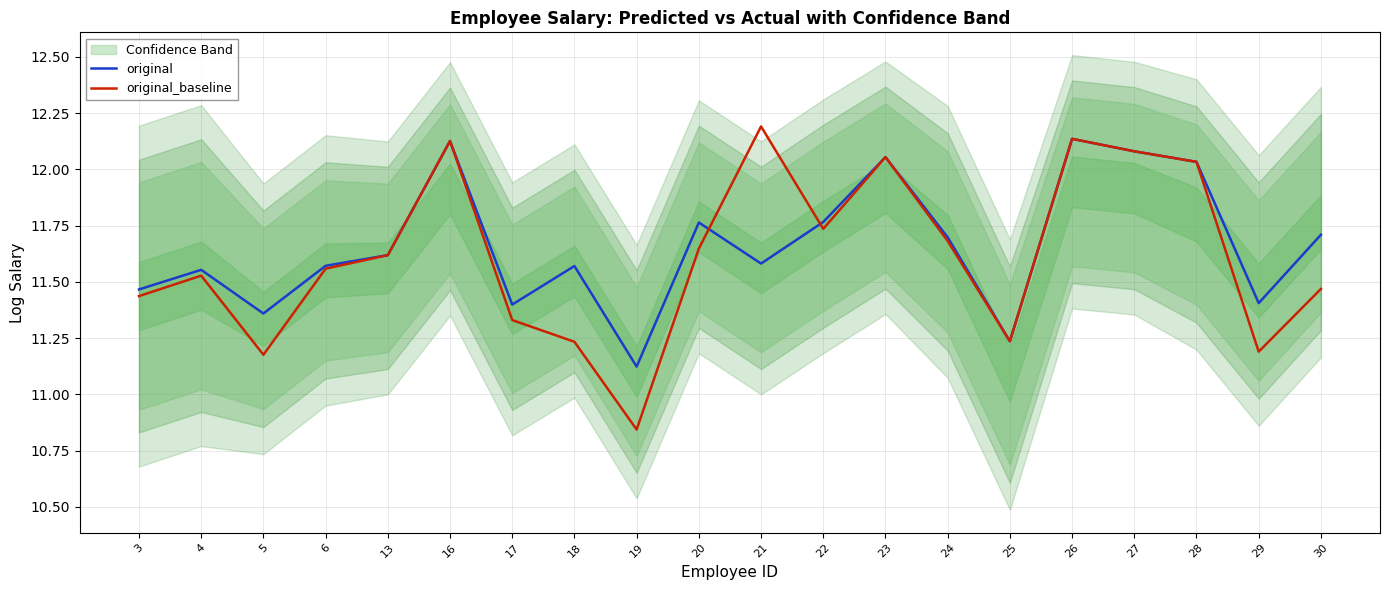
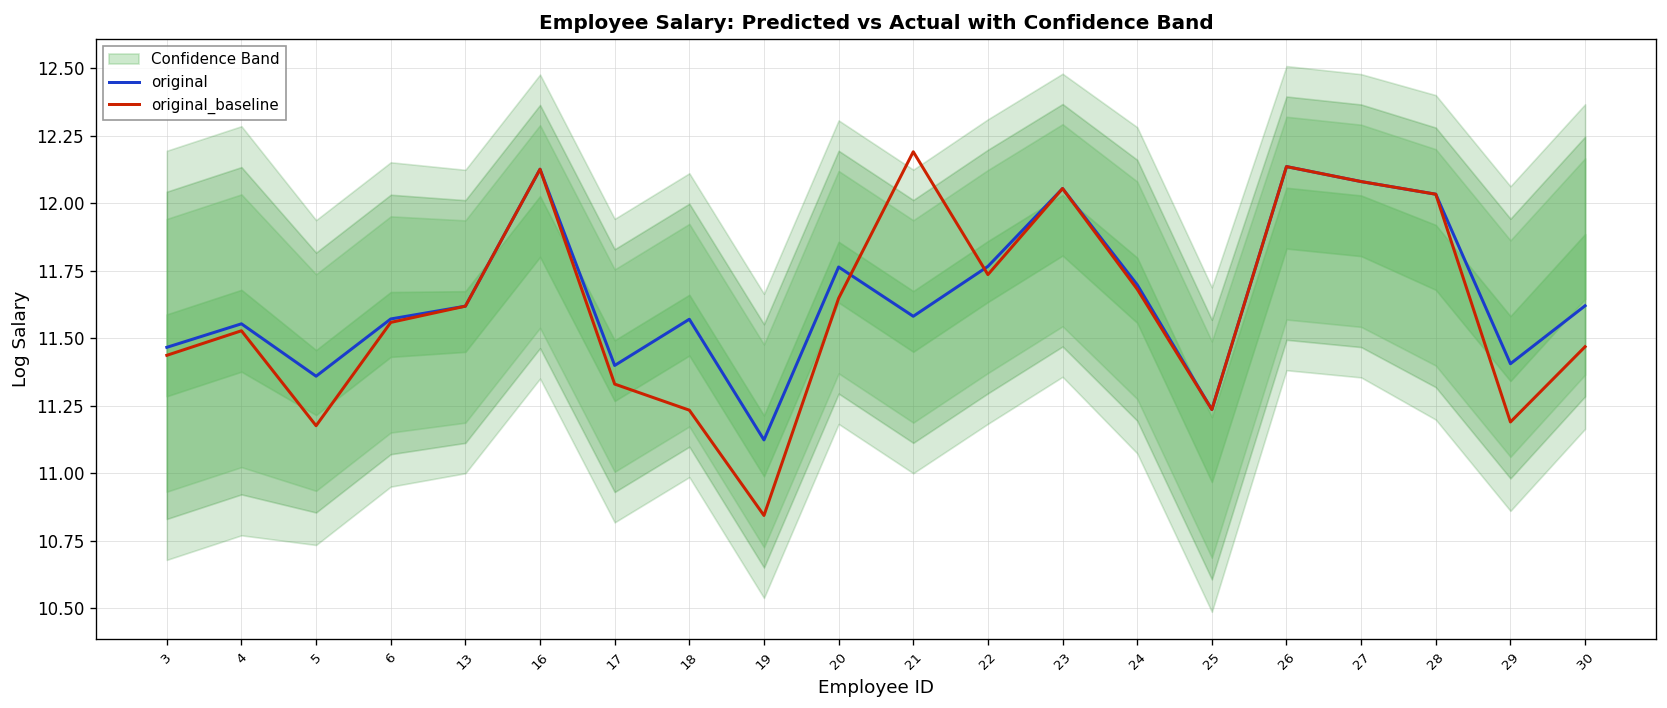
original, 30: 11.71 -> 11.62
